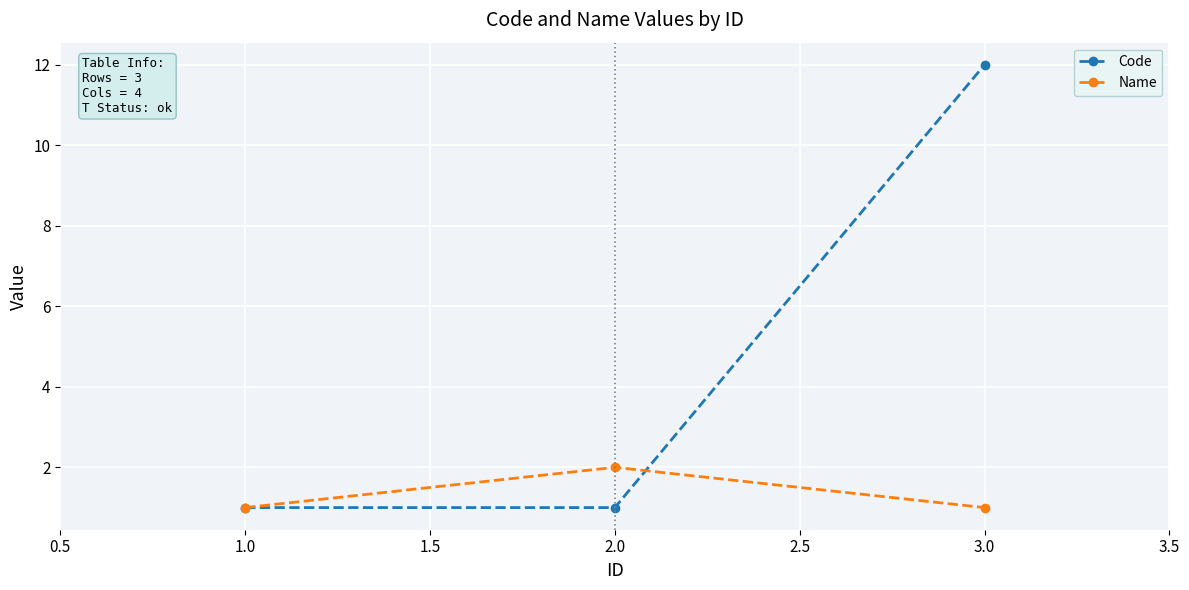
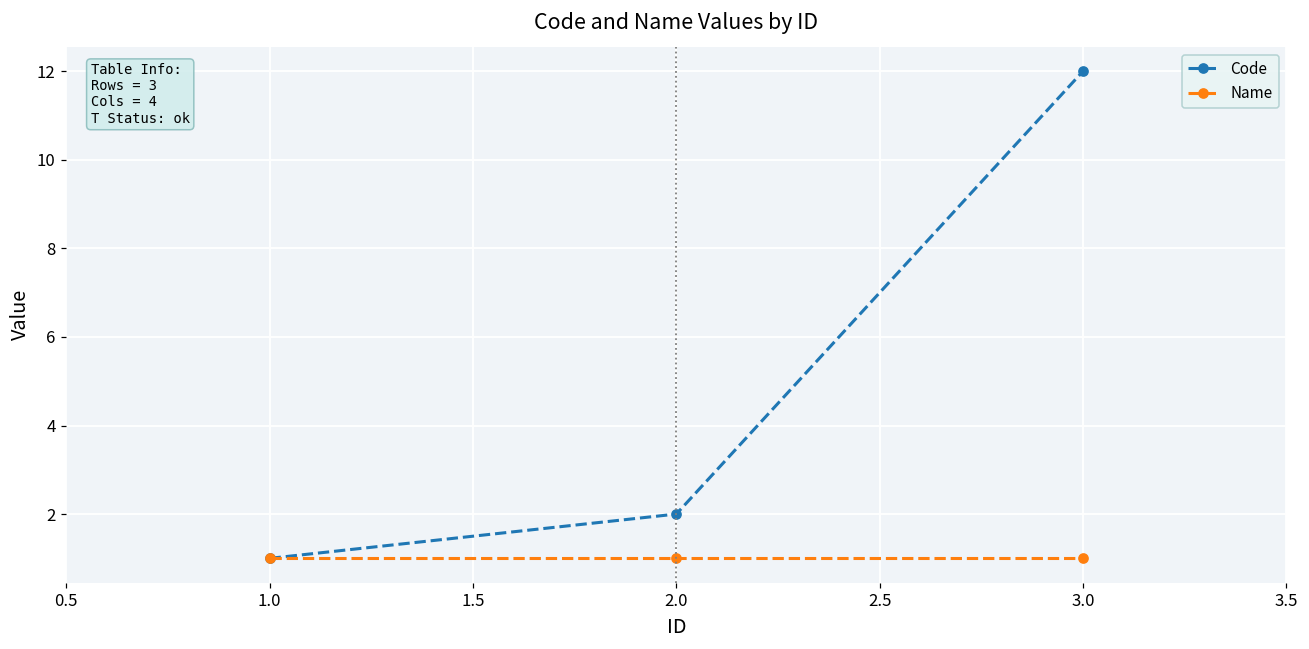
Code, 2.0: 1 -> 2
Name, 2.0: 2 -> 1
